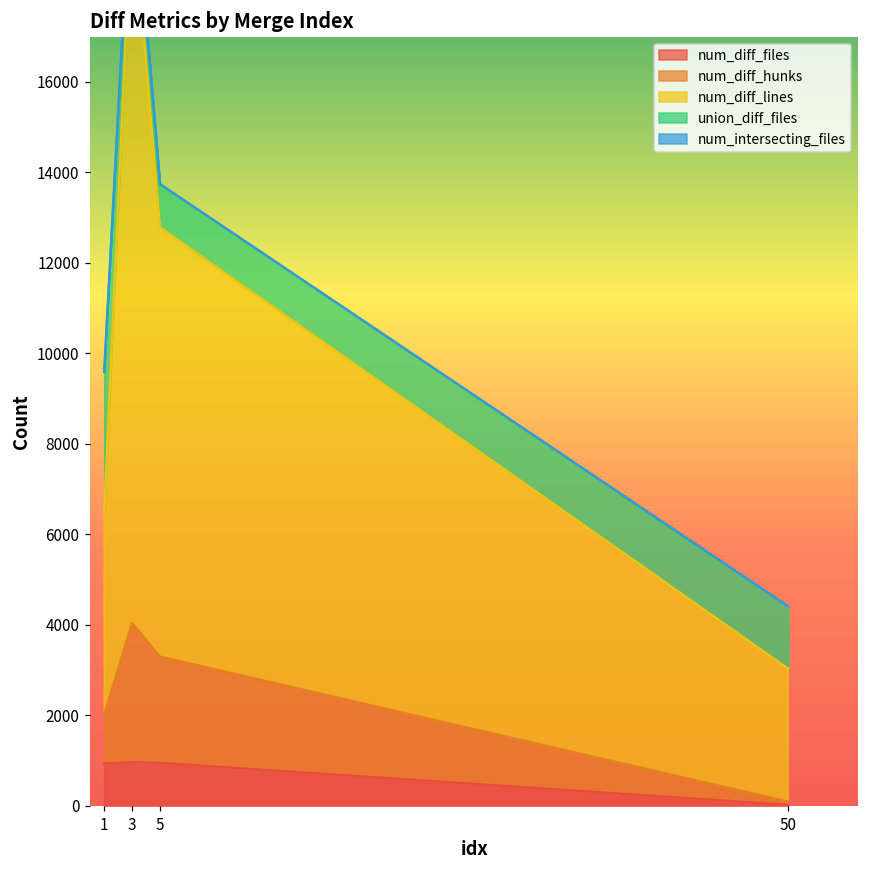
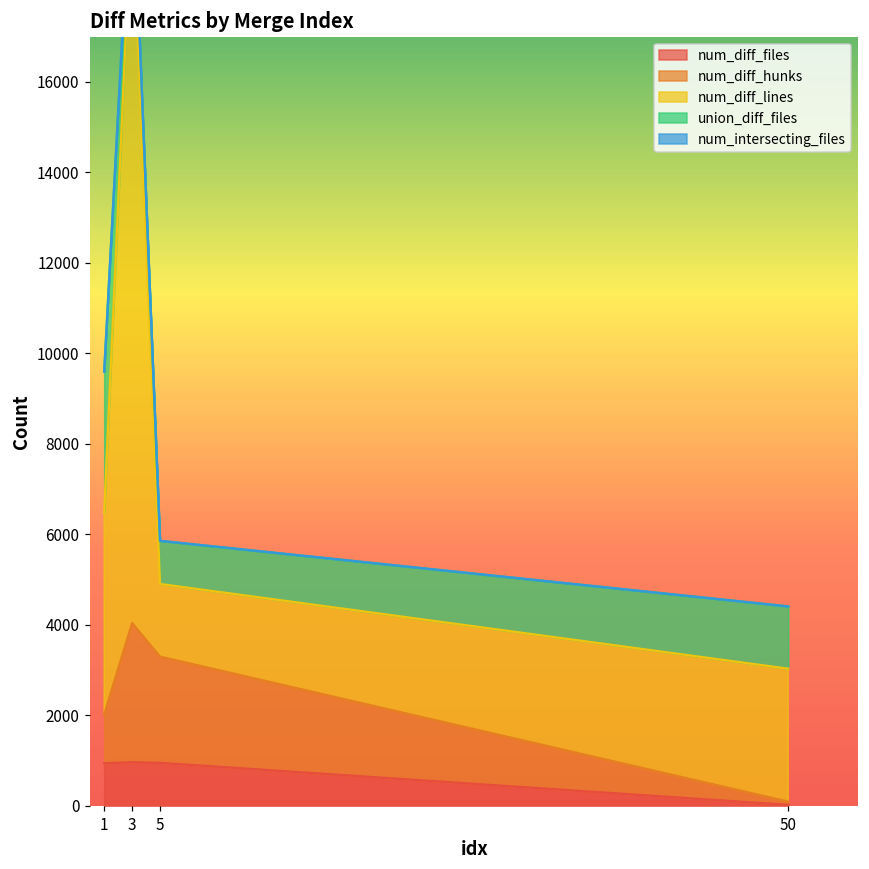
num_diff_lines, 5: 9500 -> 1600
